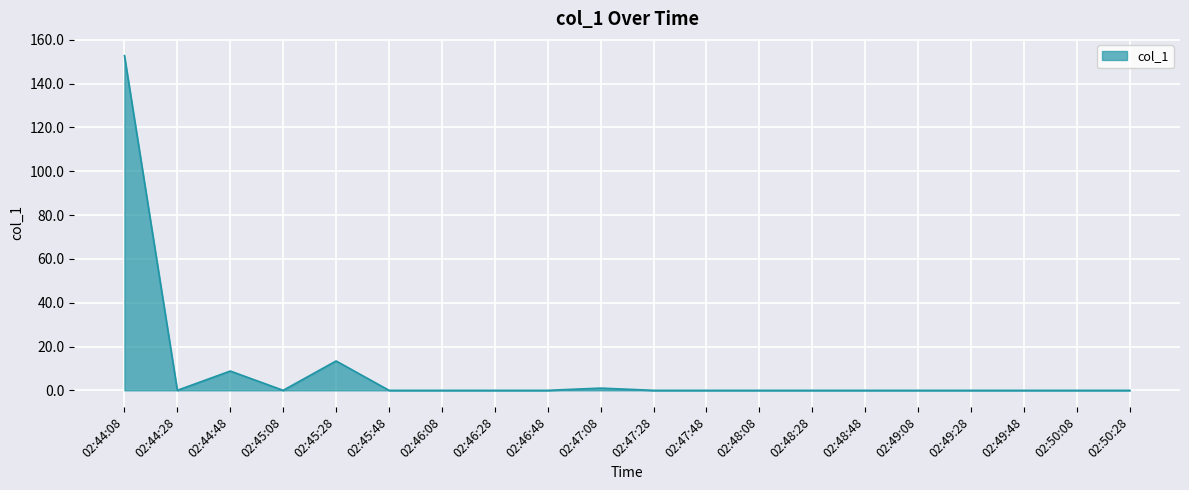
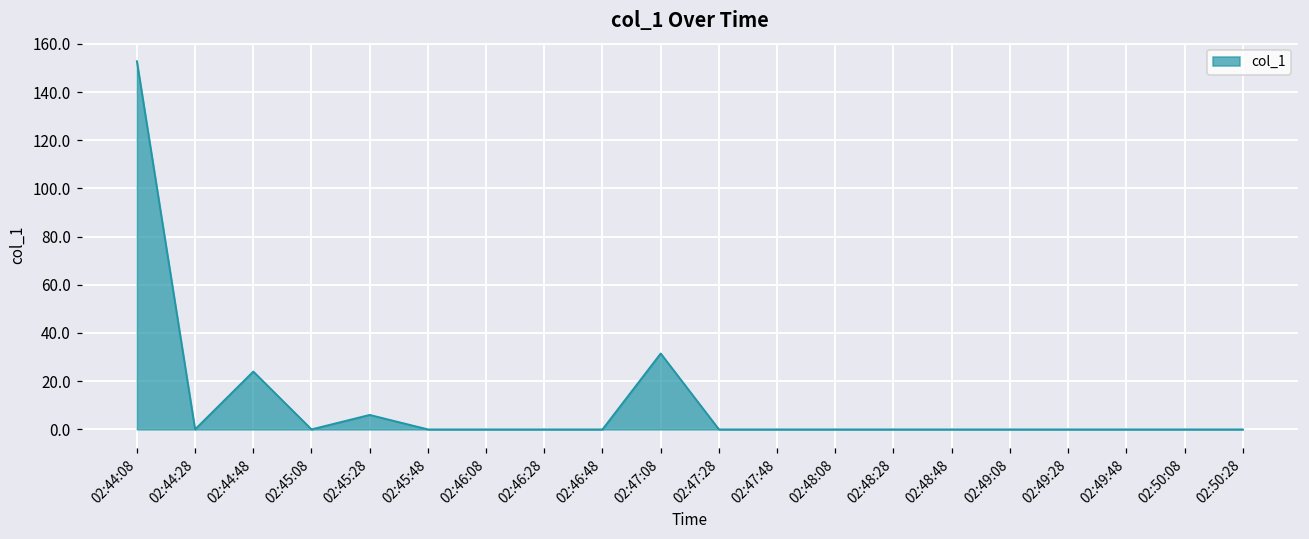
02:44:48: 9 -> 24
02:45:28: 13 -> 6
02:47:08: 1 -> 32
